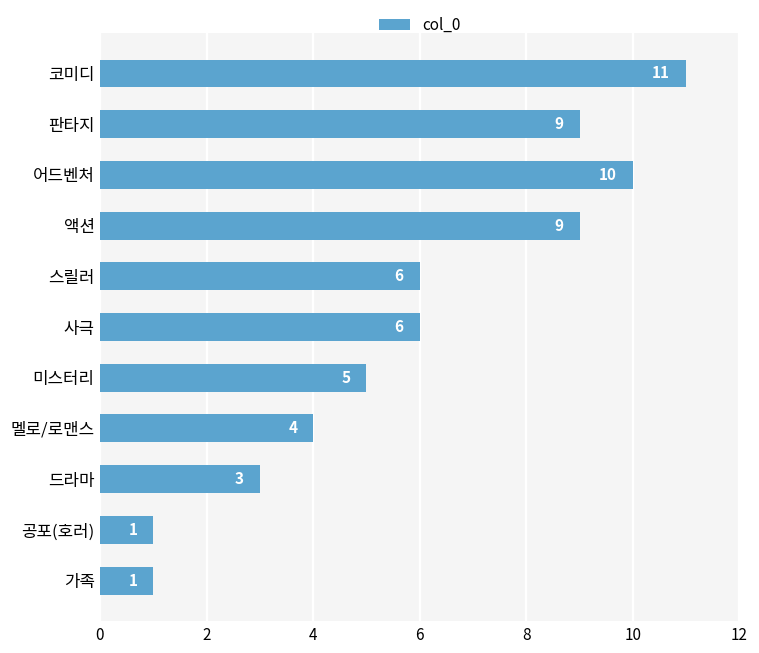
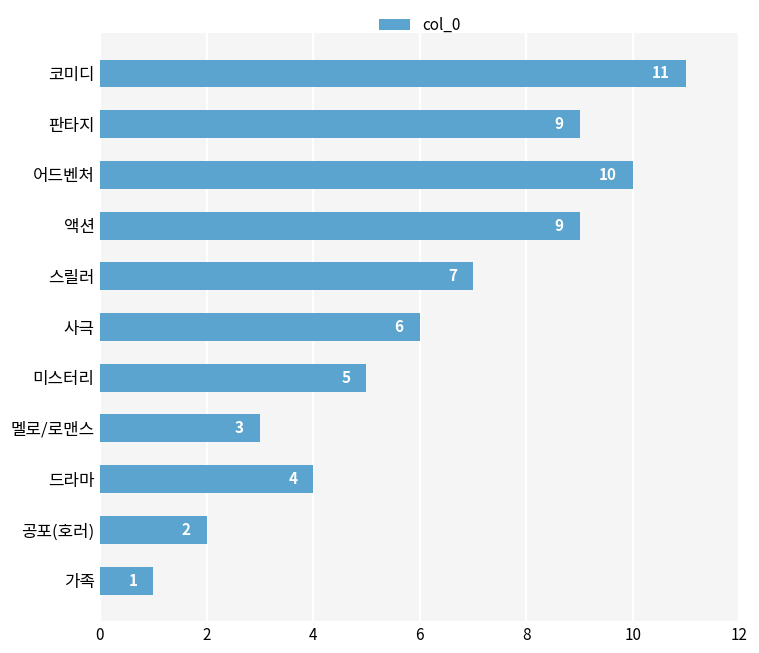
스릴러: 6 -> 7
멜로/로맨스: 4 -> 3
드라마: 3 -> 4
공포(호러): 1 -> 2
